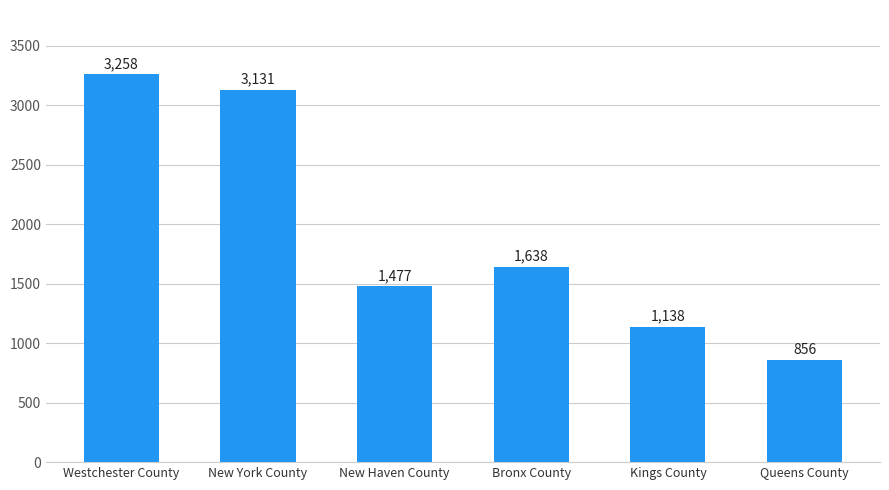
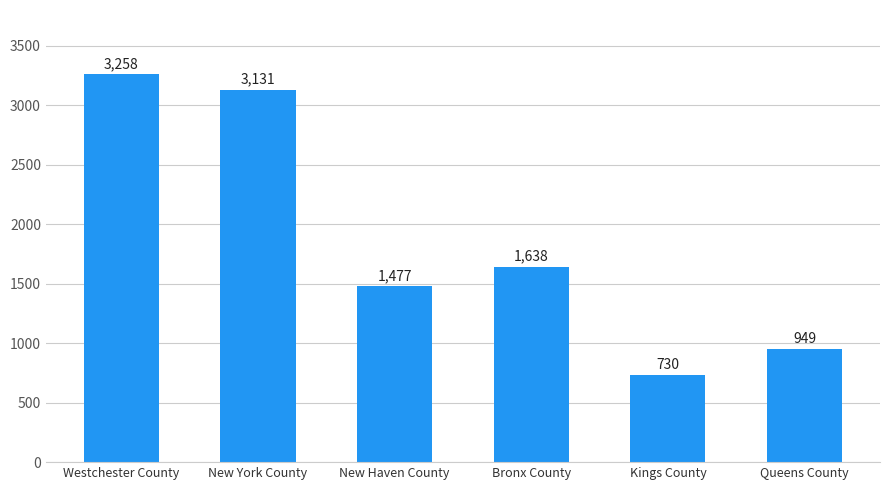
Kings County: 1,138 -> 730
Queens County: 856 -> 949
